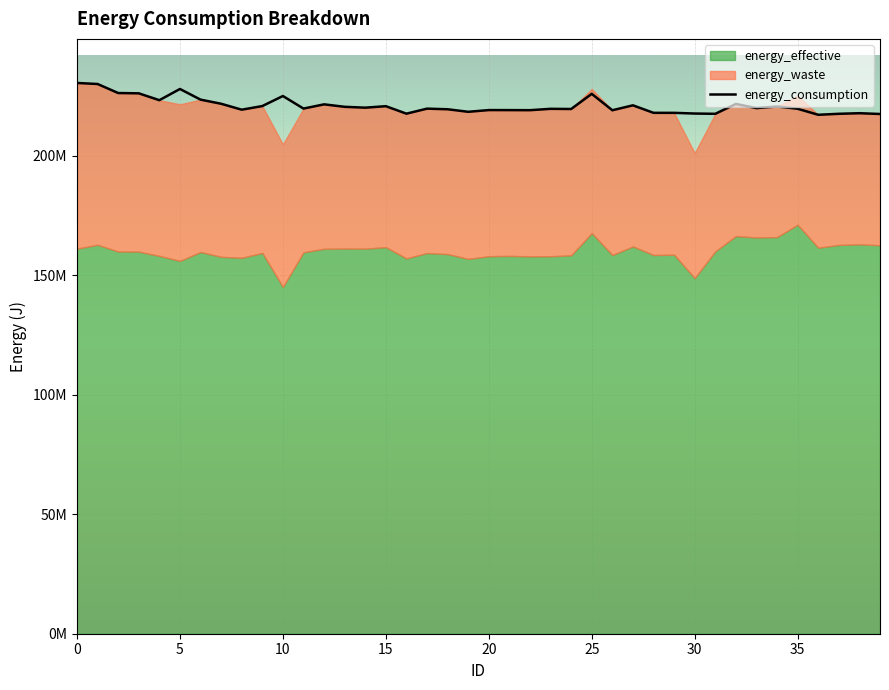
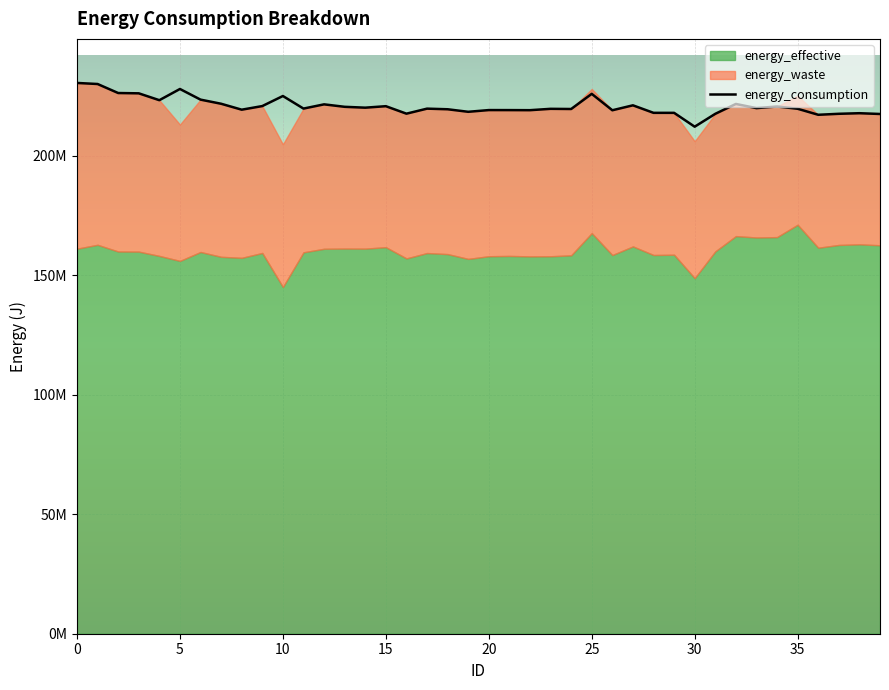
energy_waste, 5: 66000000 -> 57000000
energy_consumption, 30: 218000000 -> 212000000
energy_waste, 30: 52000000 -> 57000000
